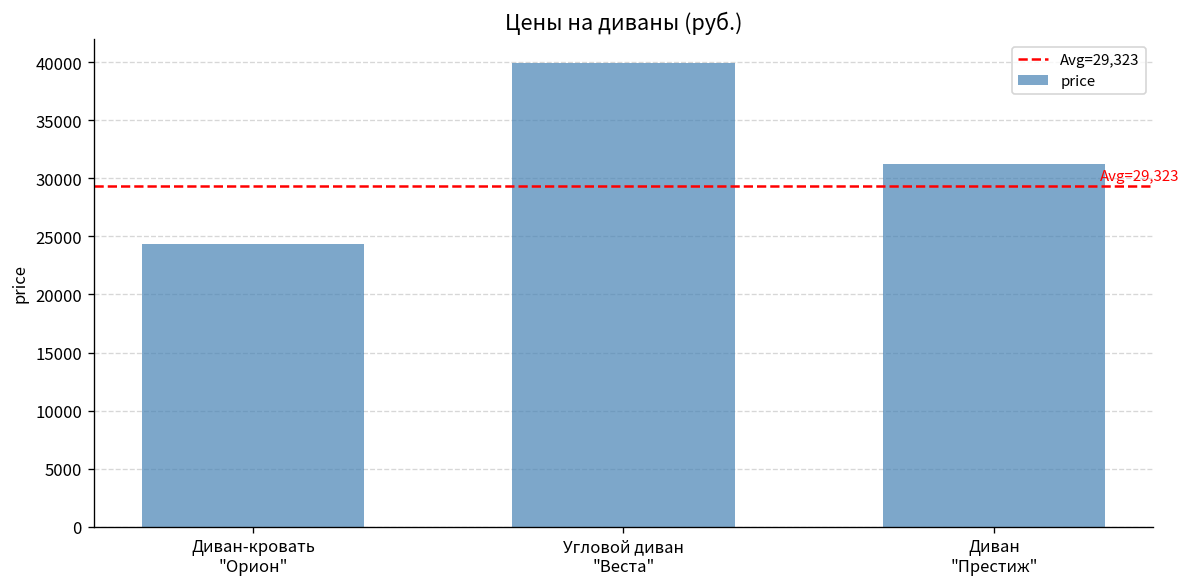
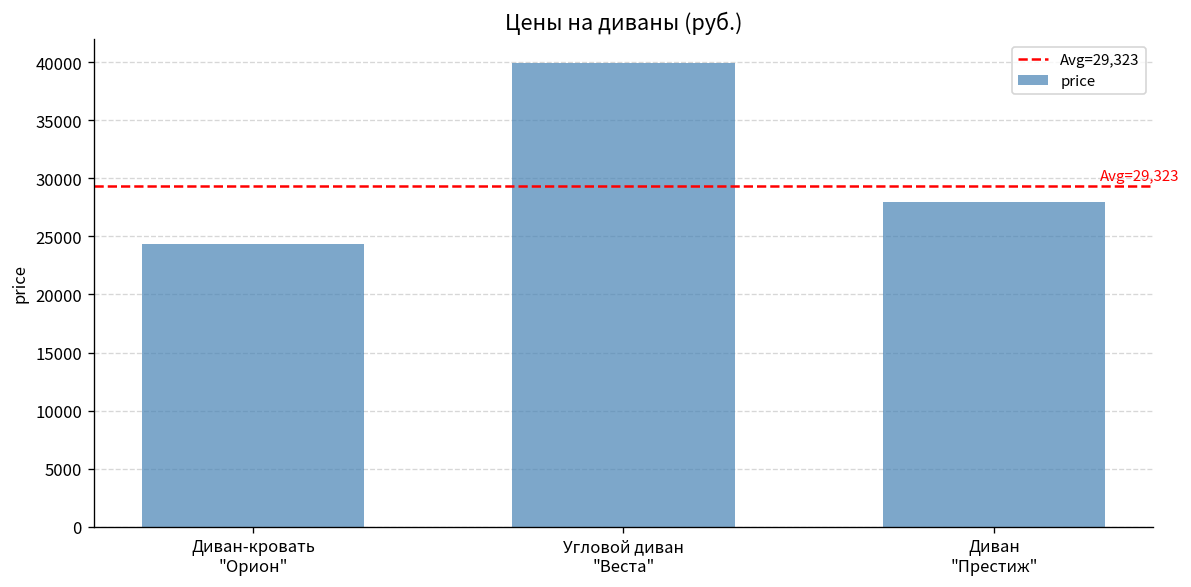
Диван "Престиж": 31000 -> 28000
